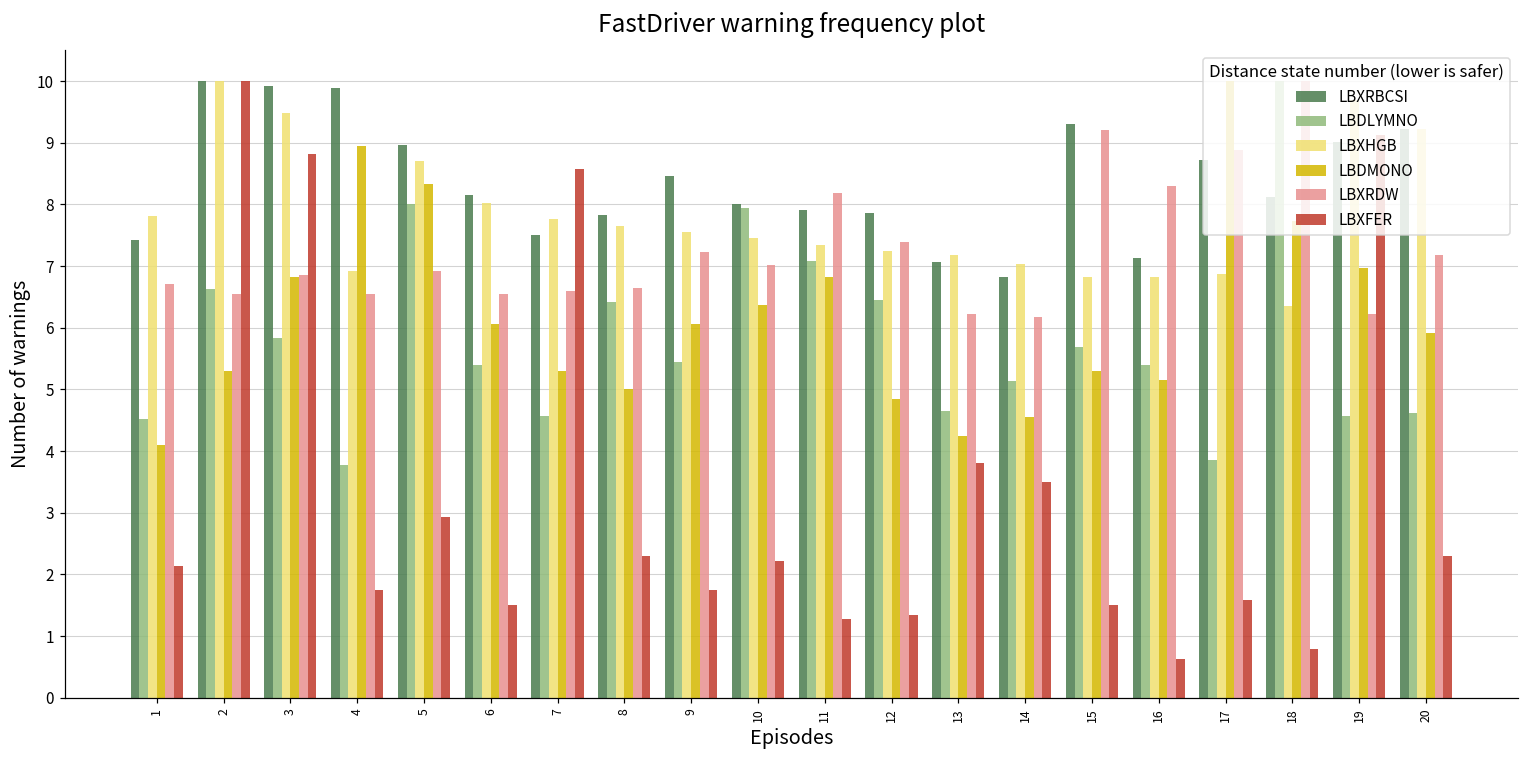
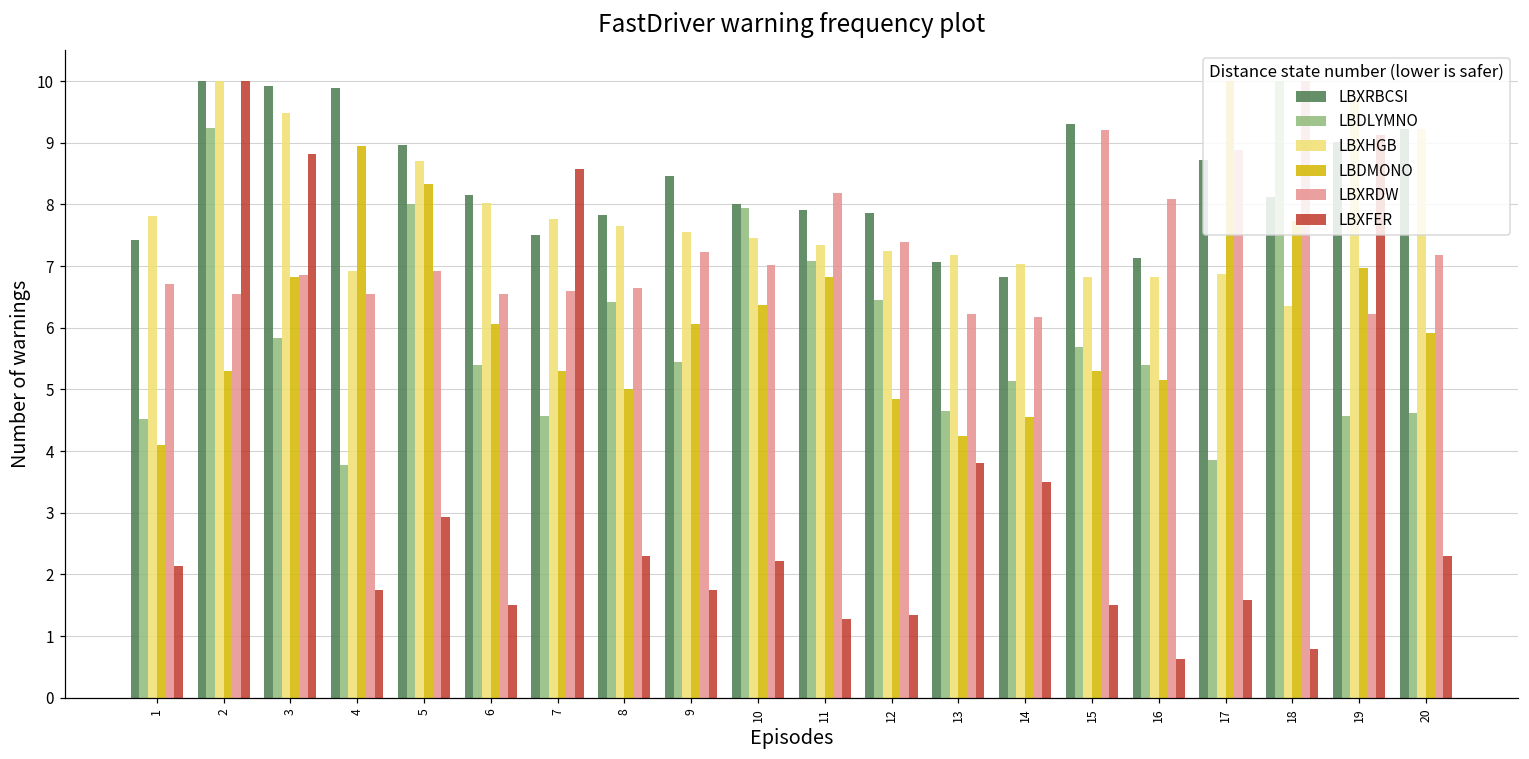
LBDLYMNO, 2: 6.6 -> 9.2
LBXRDW, 16: 8.3 -> 8.1
